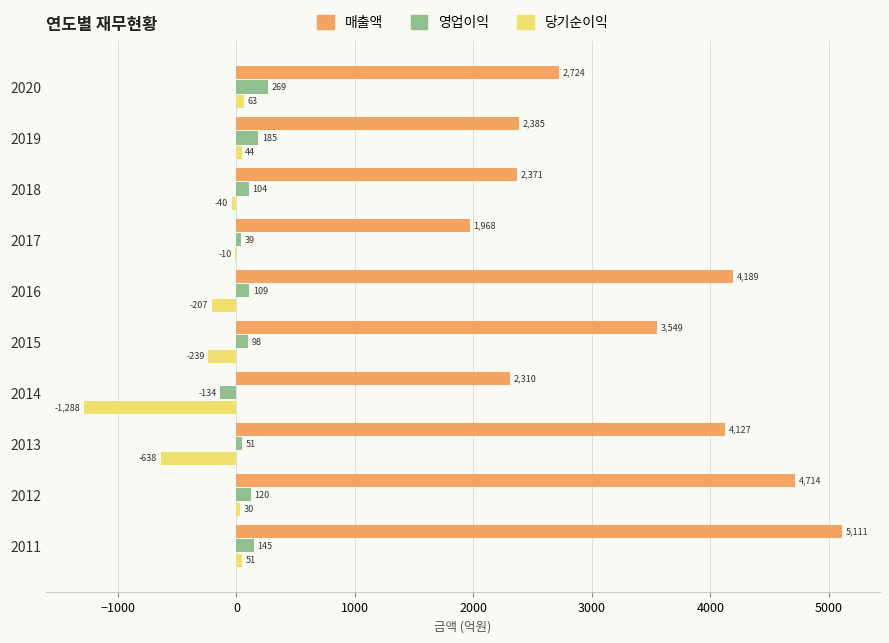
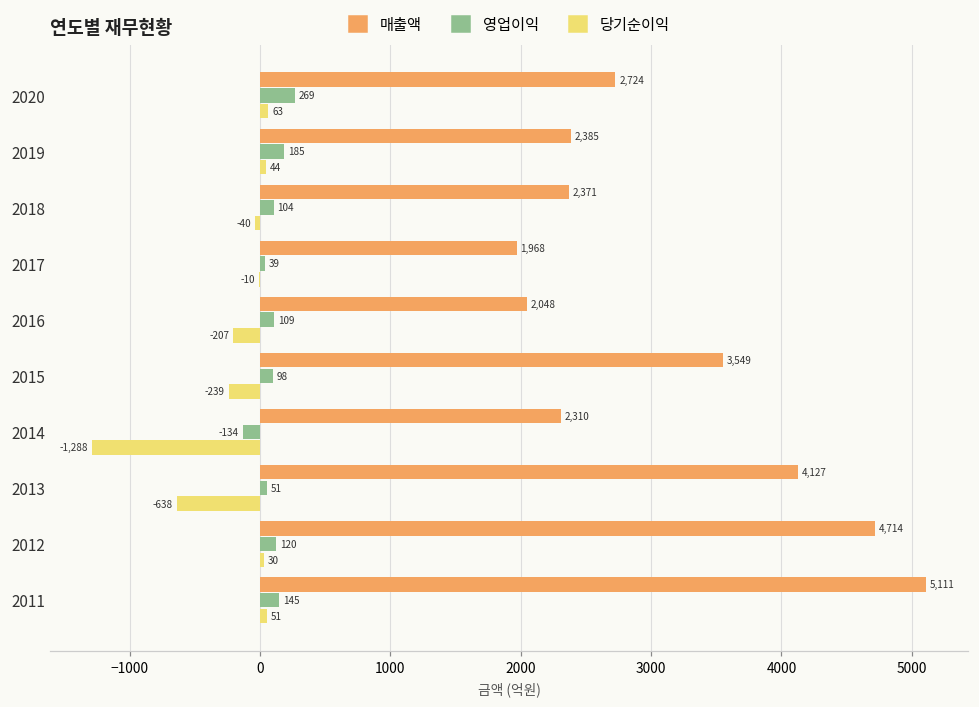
매출액, 2016: 4,189 -> 2,048
